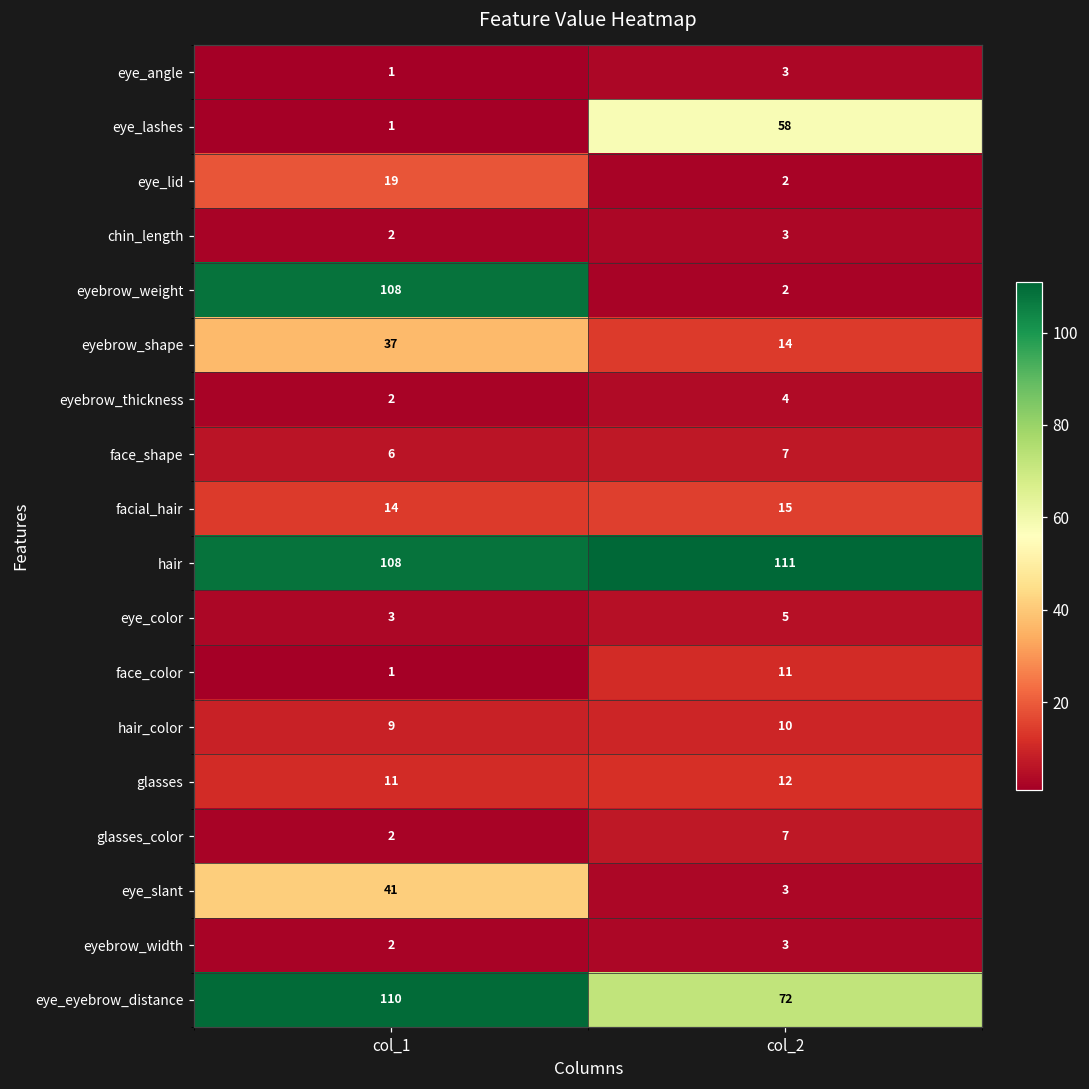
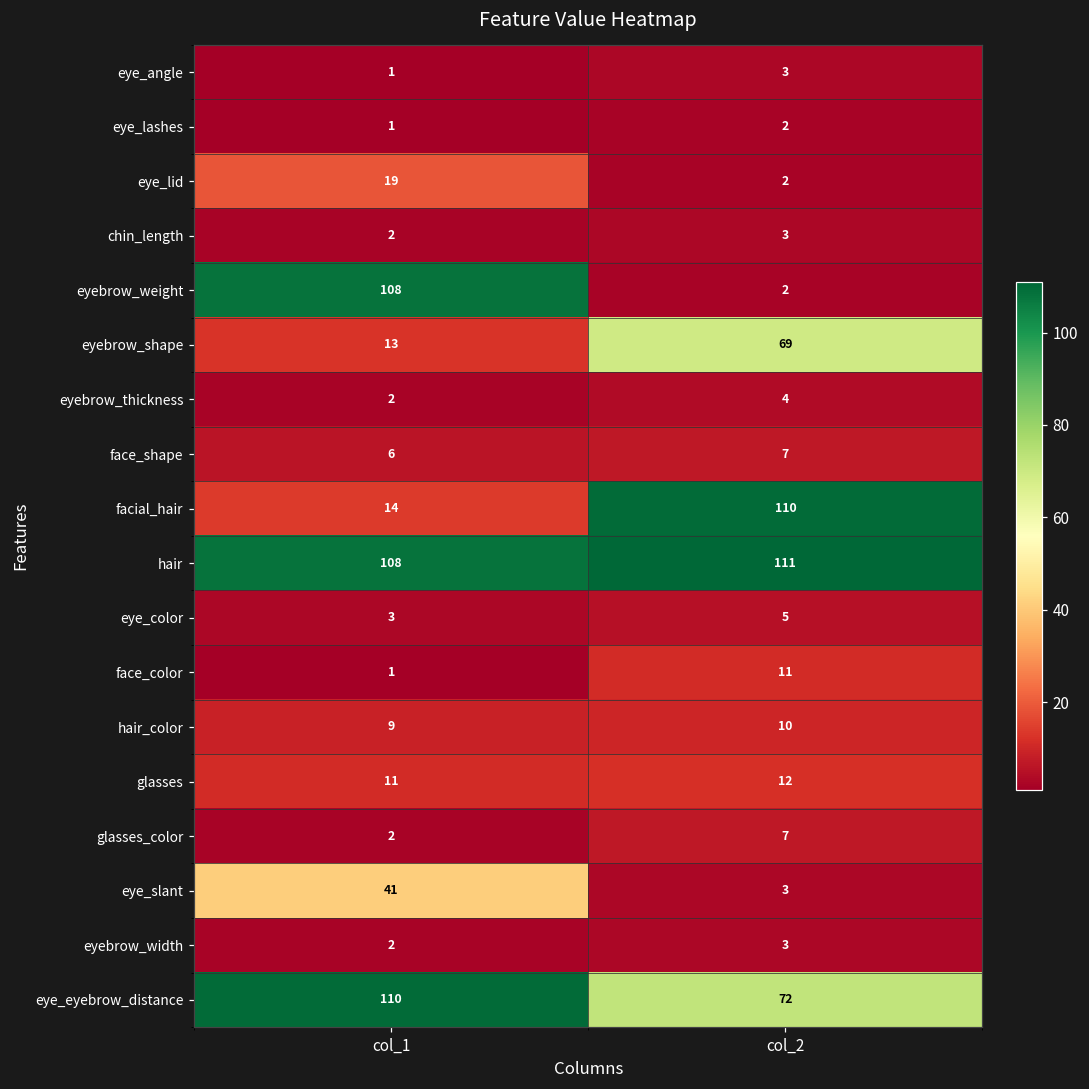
eye_lashes, col_2: 58 -> 2
eyebrow_shape, col_1: 37 -> 13
eyebrow_shape, col_2: 14 -> 69
facial_hair, col_2: 15 -> 110
